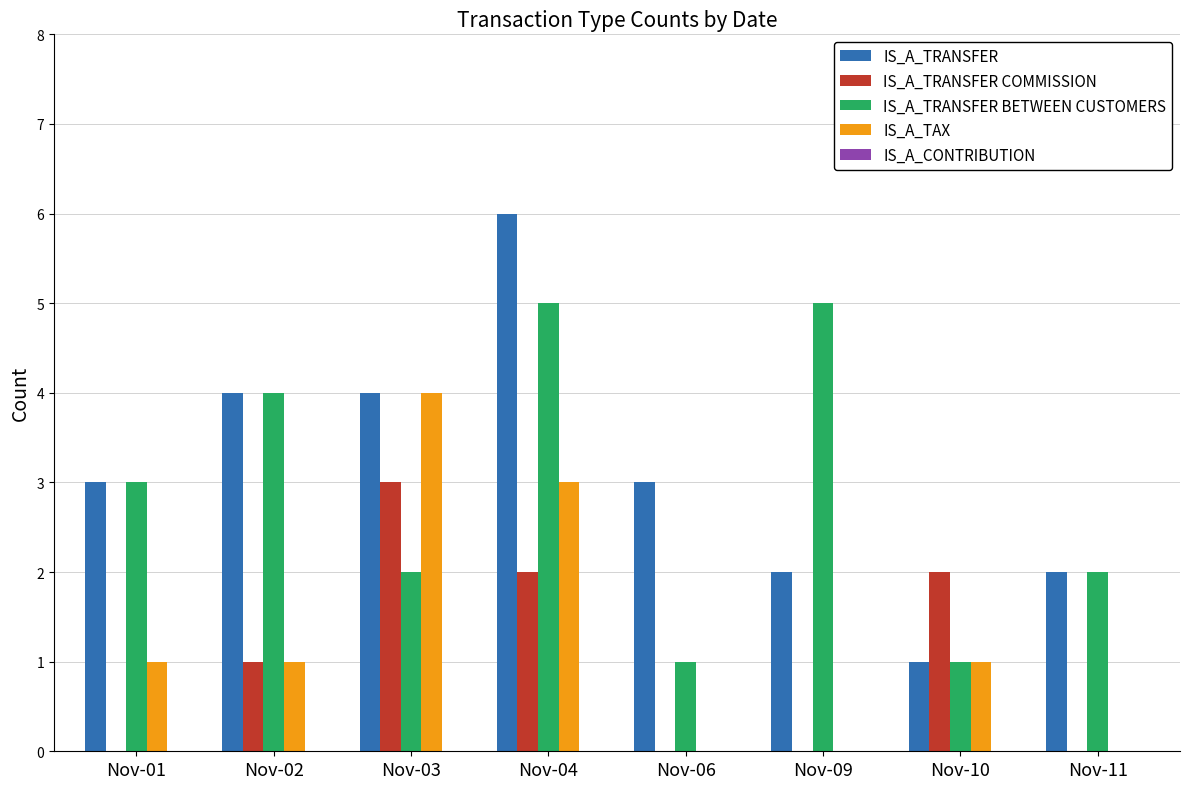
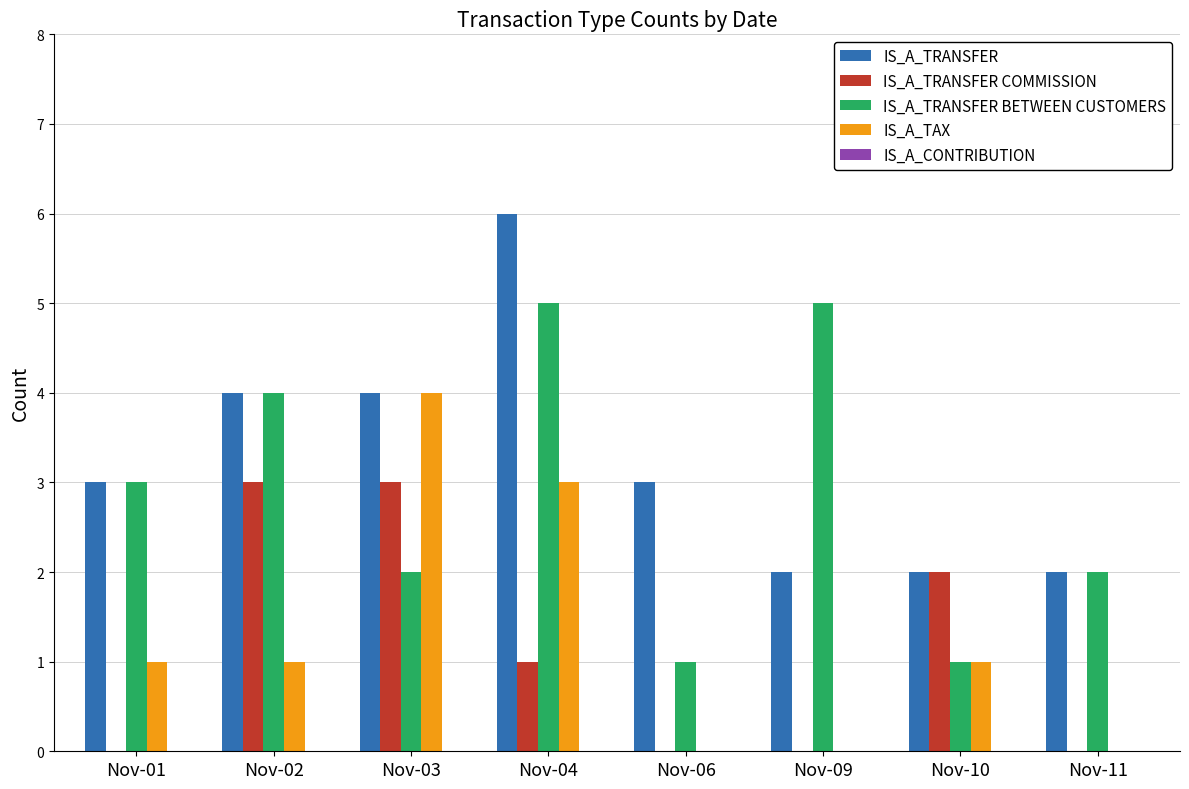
IS_A_TRANSFER COMMISSION, Nov-02: 1 -> 3
IS_A_TRANSFER COMMISSION, Nov-04: 2 -> 1
IS_A_TRANSFER, Nov-10: 1 -> 2
